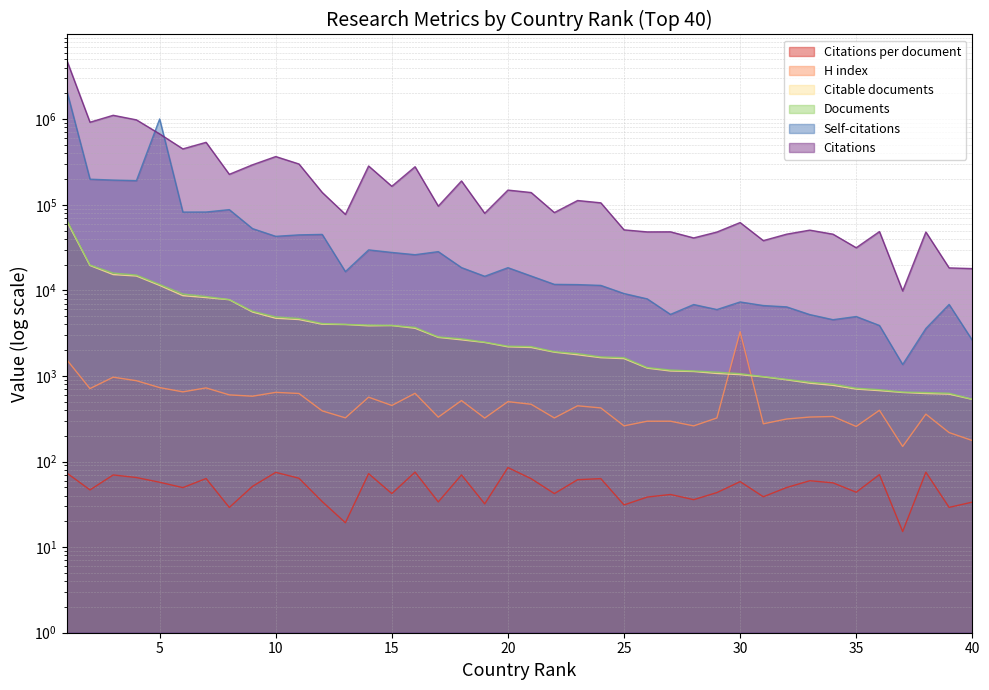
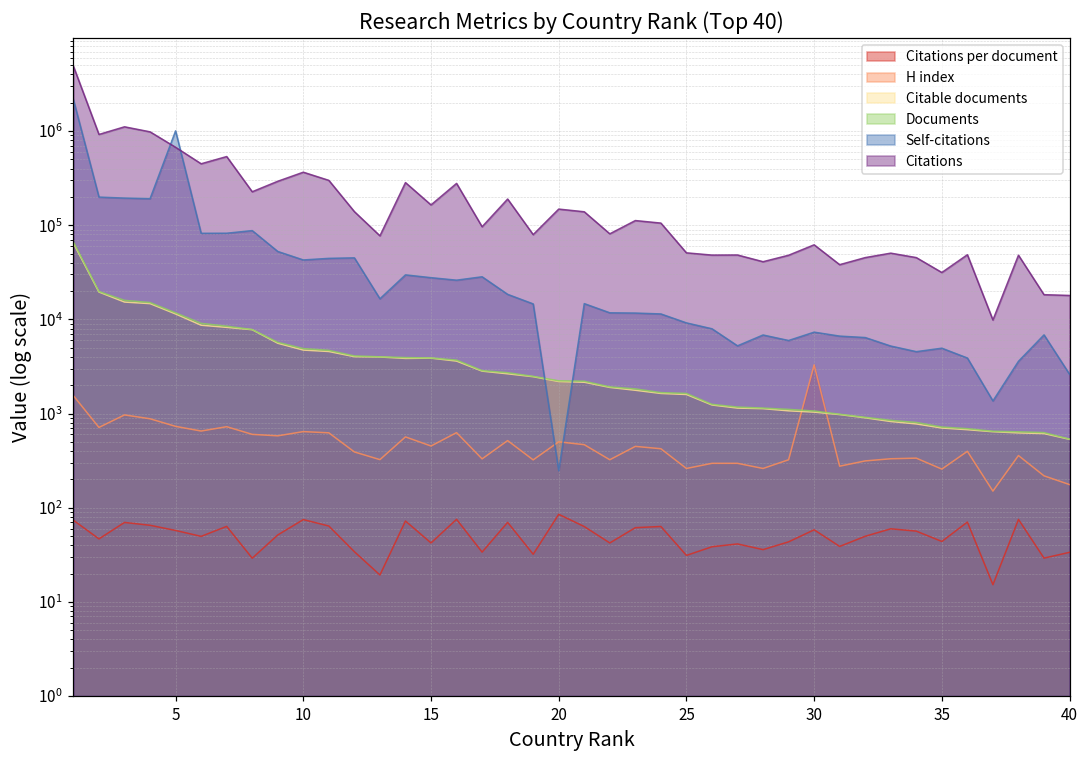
Self-citations, 20: 18000 -> 250
